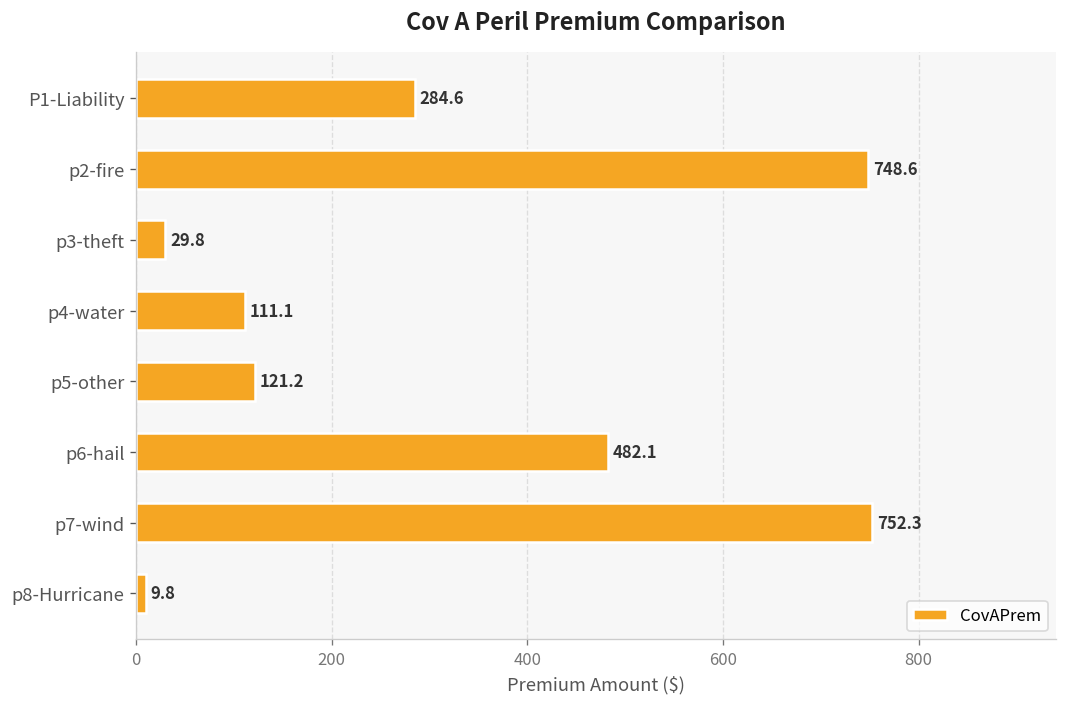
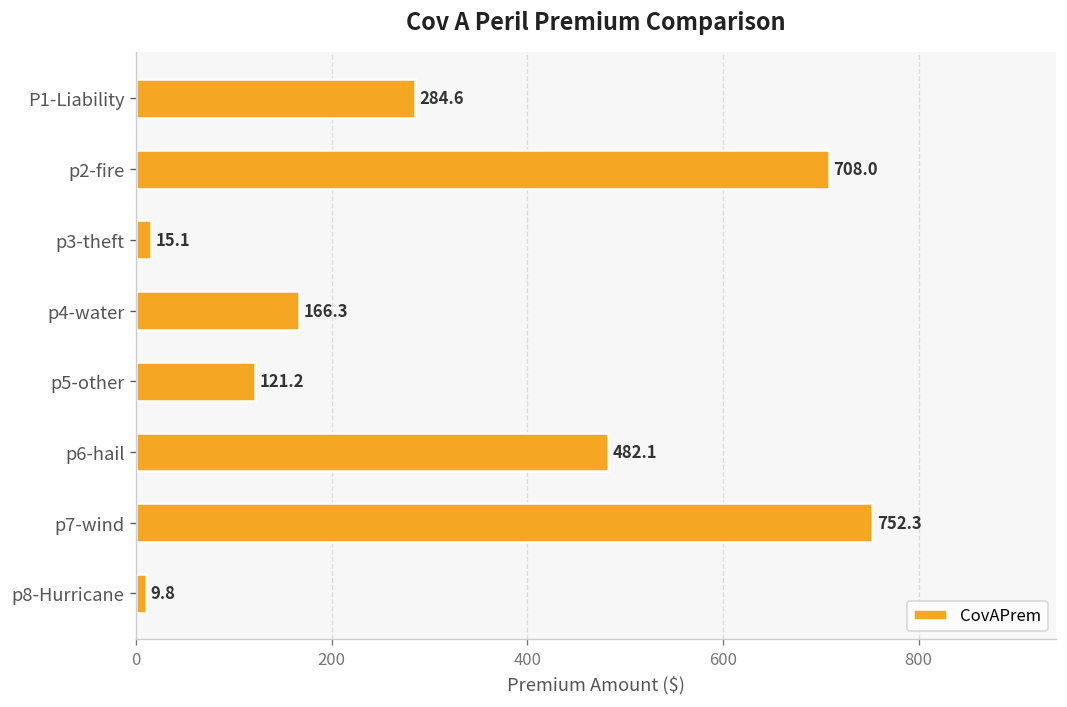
p2-fire: 748.6 -> 708.0
p3-theft: 29.8 -> 15.1
p4-water: 111.1 -> 166.3
